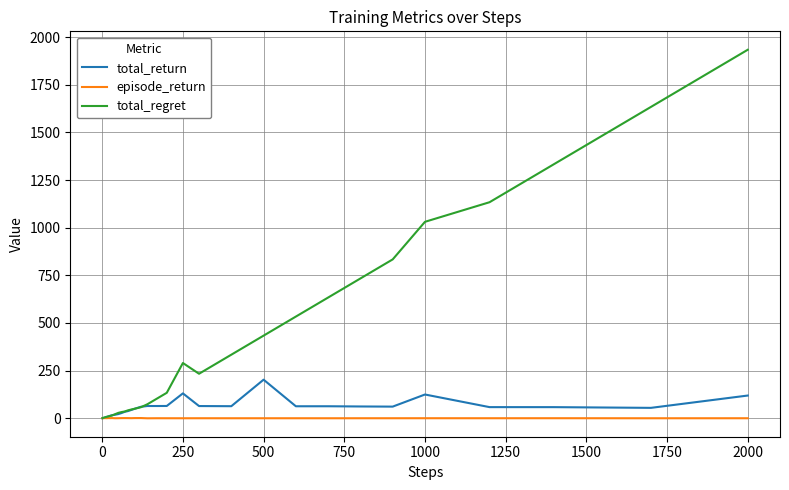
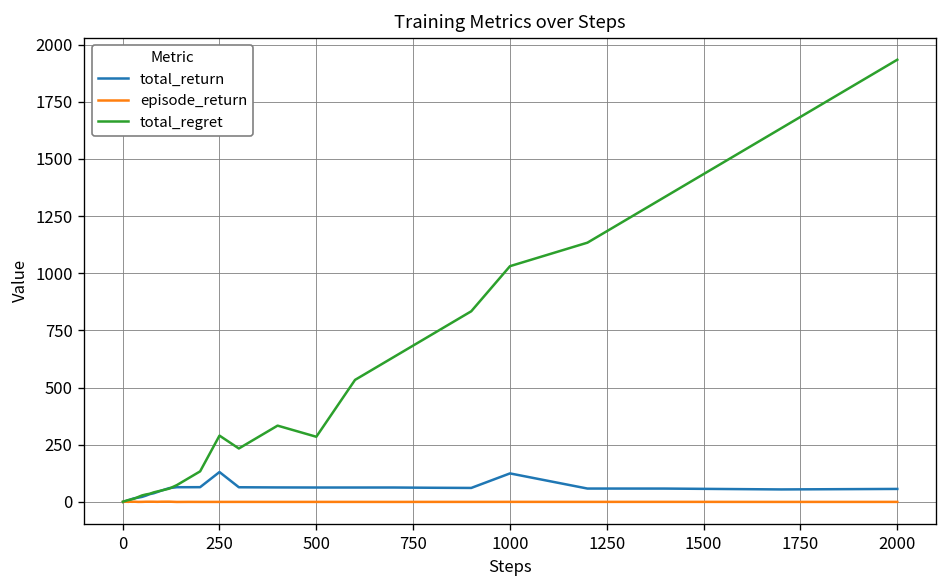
total_return, 500: 200 -> 60
total_regret, 500: 430 -> 280
total_return, 2000: 120 -> 60
